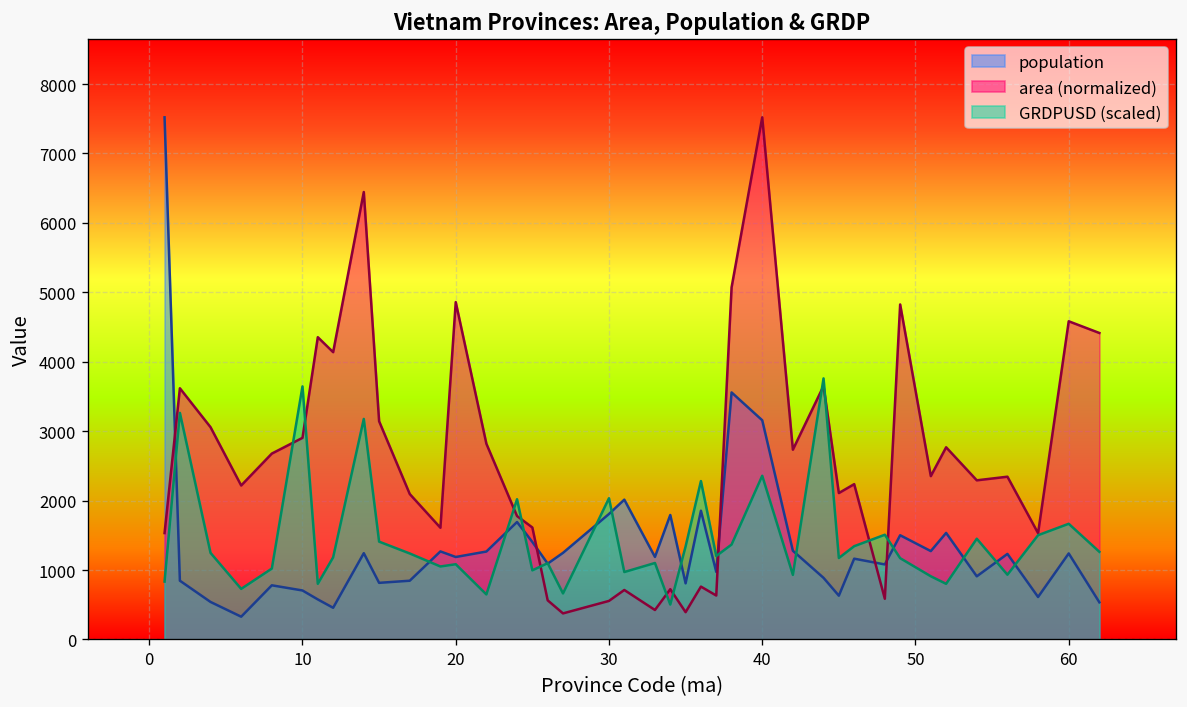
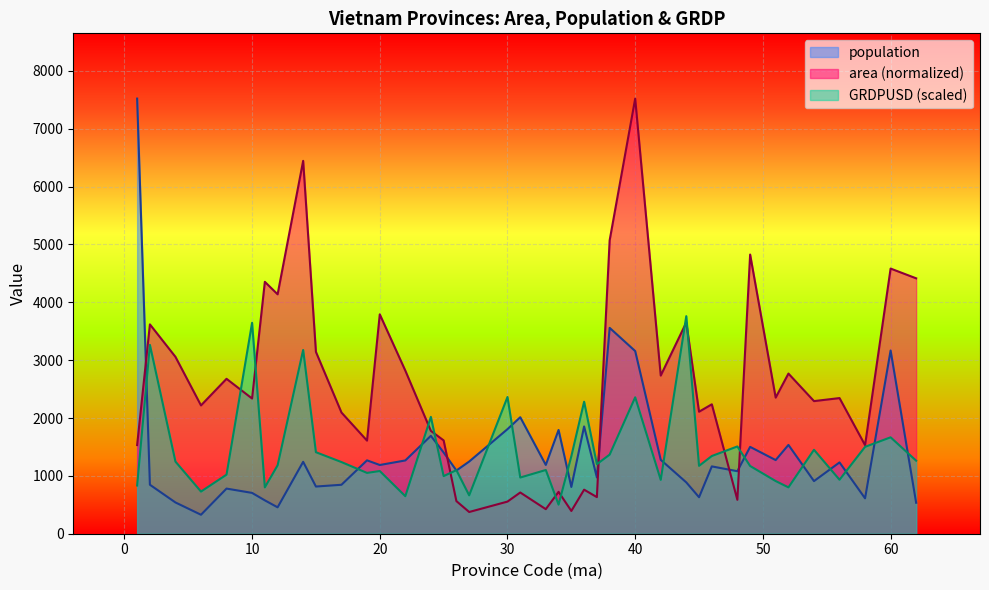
area (normalized), 10: 2900 -> 2300
area (normalized), 20: 4900 -> 3800
GRDPUSD (scaled), 30: 2000 -> 2400
population, 60: 1200 -> 3200
